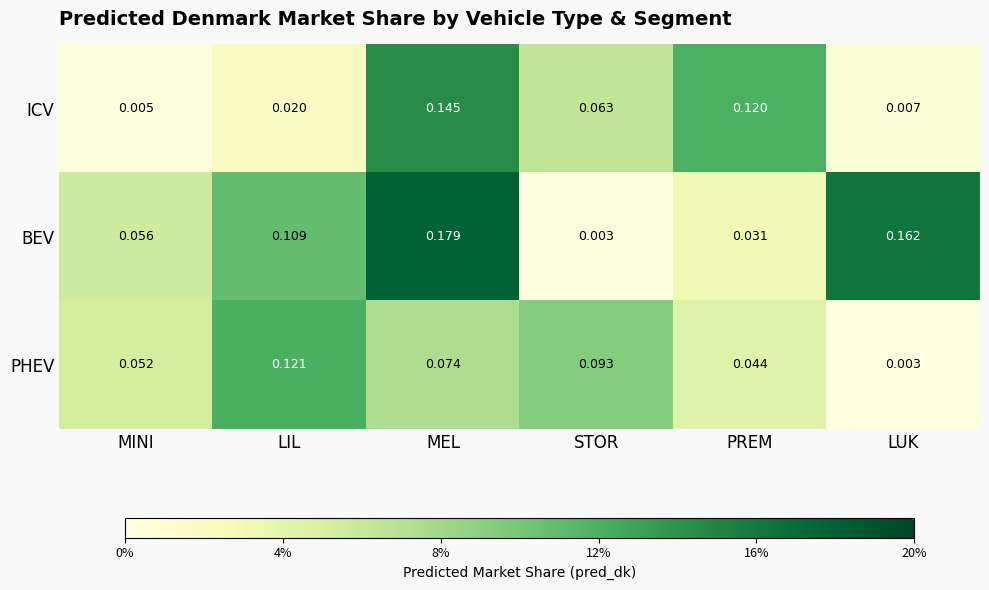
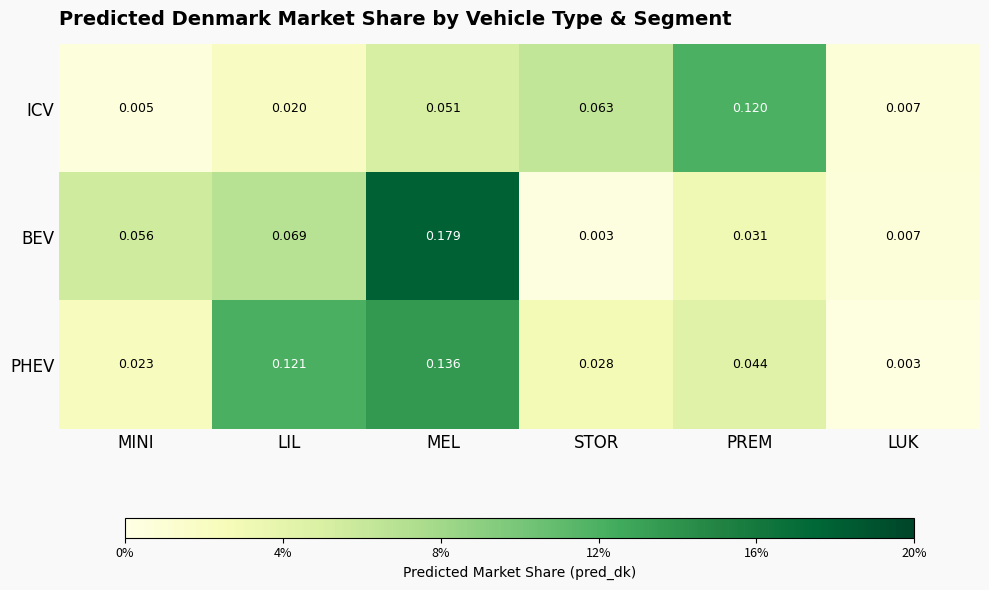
ICV, MEL: 0.145 -> 0.051
BEV, LIL: 0.109 -> 0.069
BEV, LUK: 0.162 -> 0.007
PHEV, MINI: 0.052 -> 0.023
PHEV, MEL: 0.074 -> 0.136
PHEV, STOR: 0.093 -> 0.028
